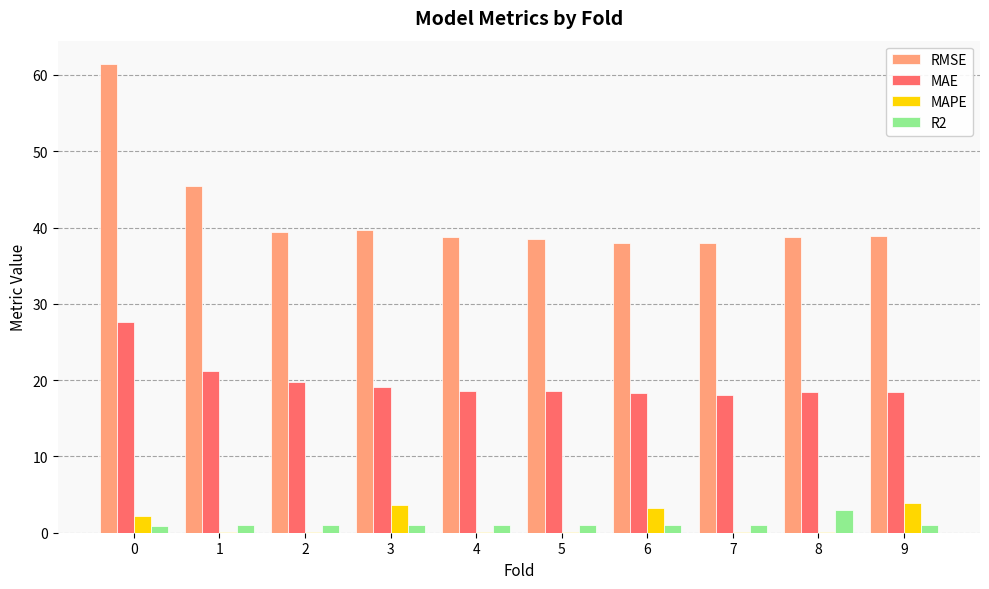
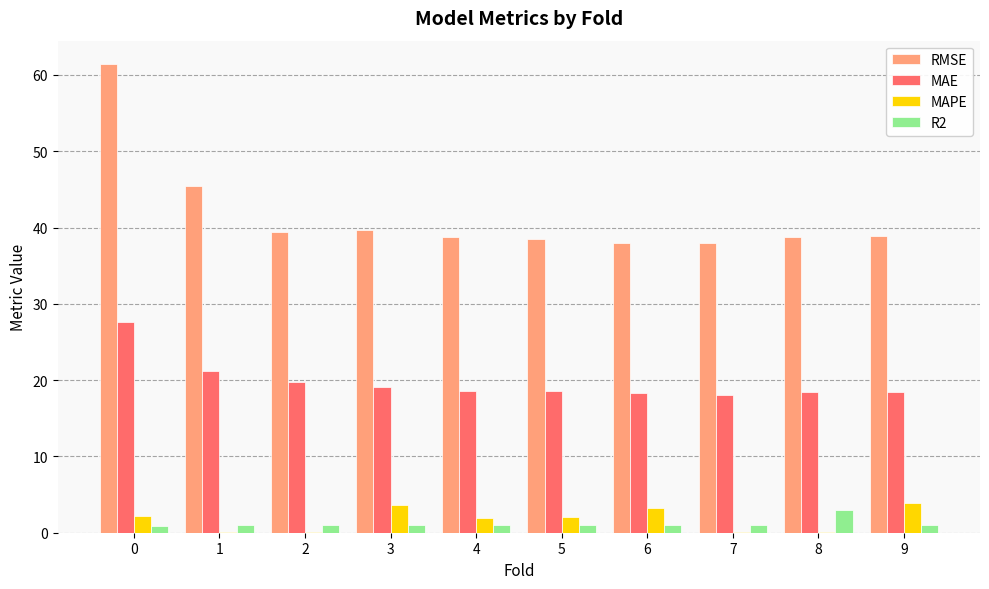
MAPE, 4: 0 -> 2
MAPE, 5: 0 -> 2
